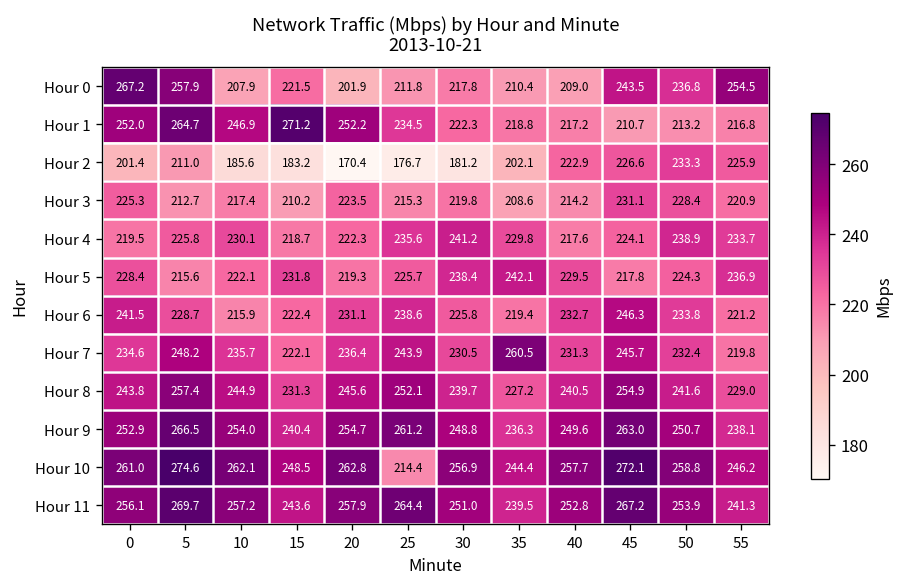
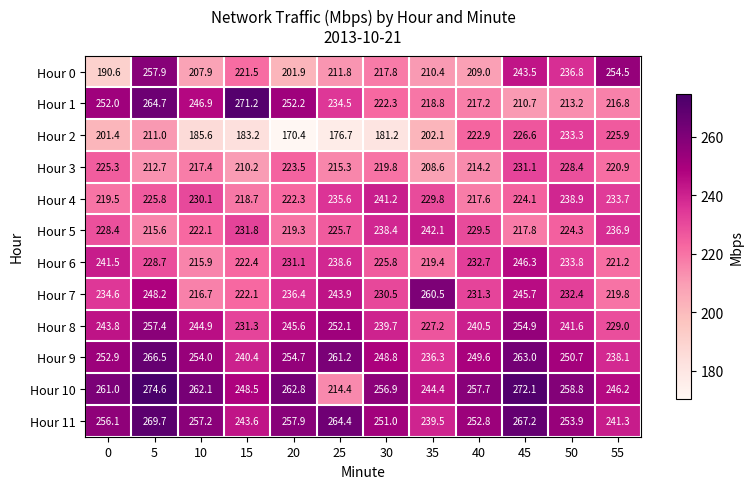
Hour 0, 0: 267.2 -> 190.6
Hour 7, 10: 235.7 -> 216.7
